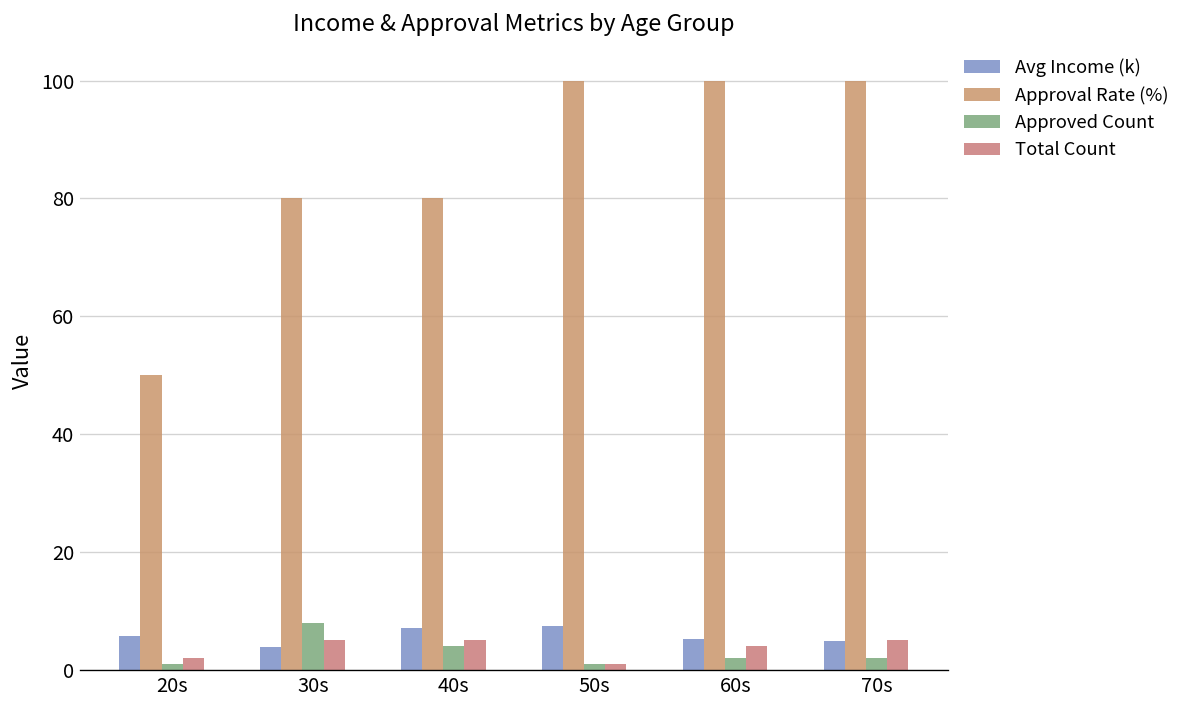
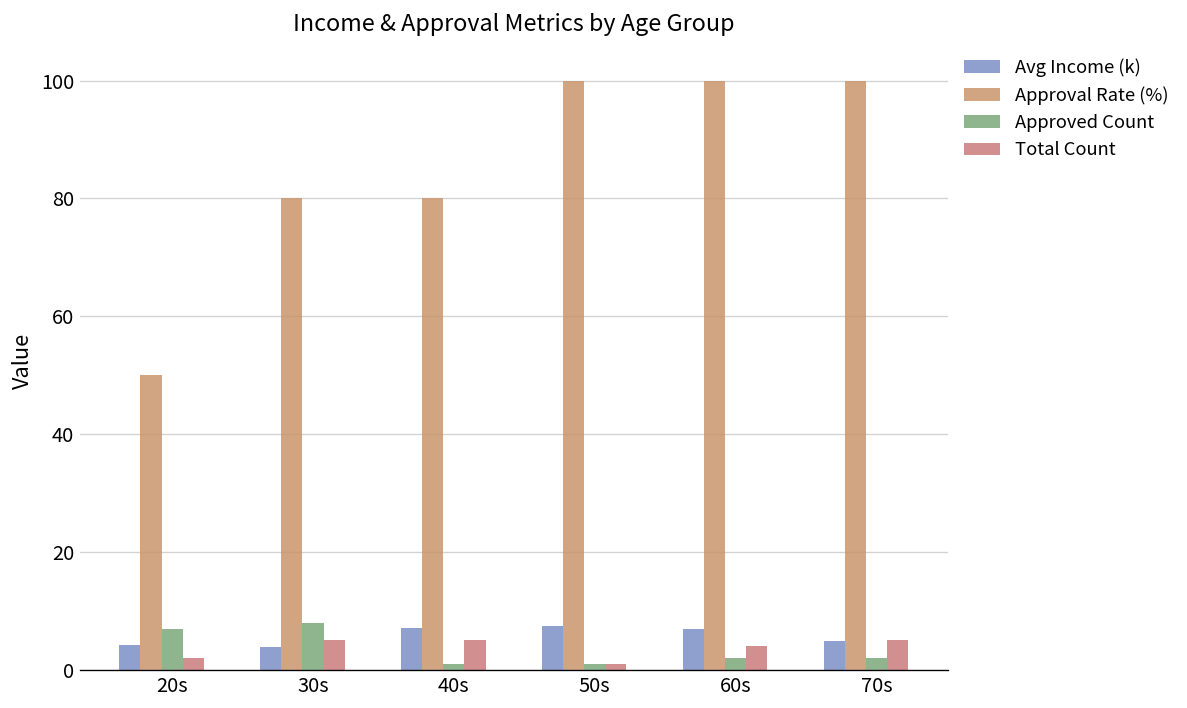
Avg Income (k), 20s: 6 -> 4
Approved Count, 20s: 1 -> 7
Approved Count, 40s: 4 -> 1
Avg Income (k), 60s: 5 -> 7
